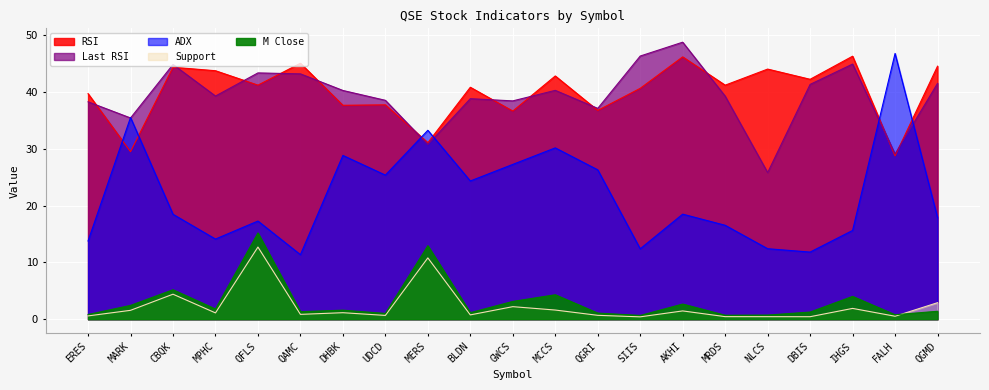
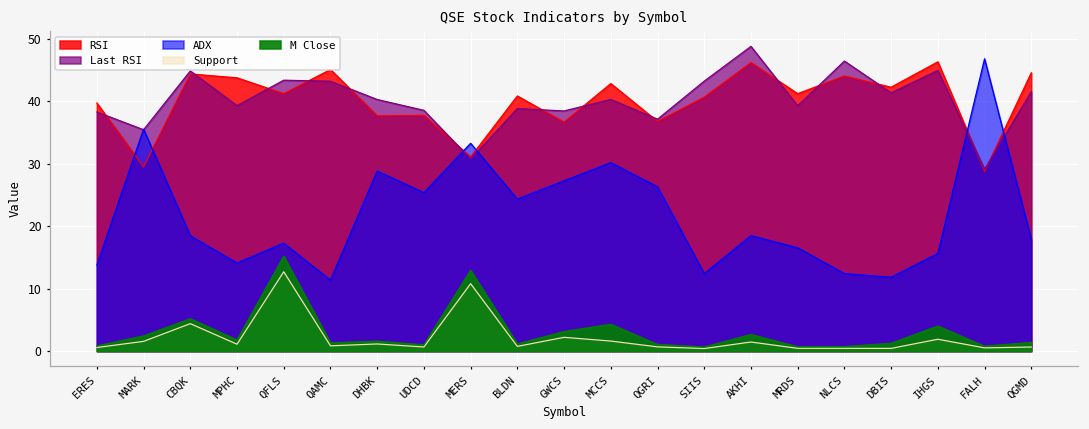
Last RSI, SIIS: 46 -> 43
Last RSI, NLCS: 26 -> 46
Support, QGMD: 3 -> 1
